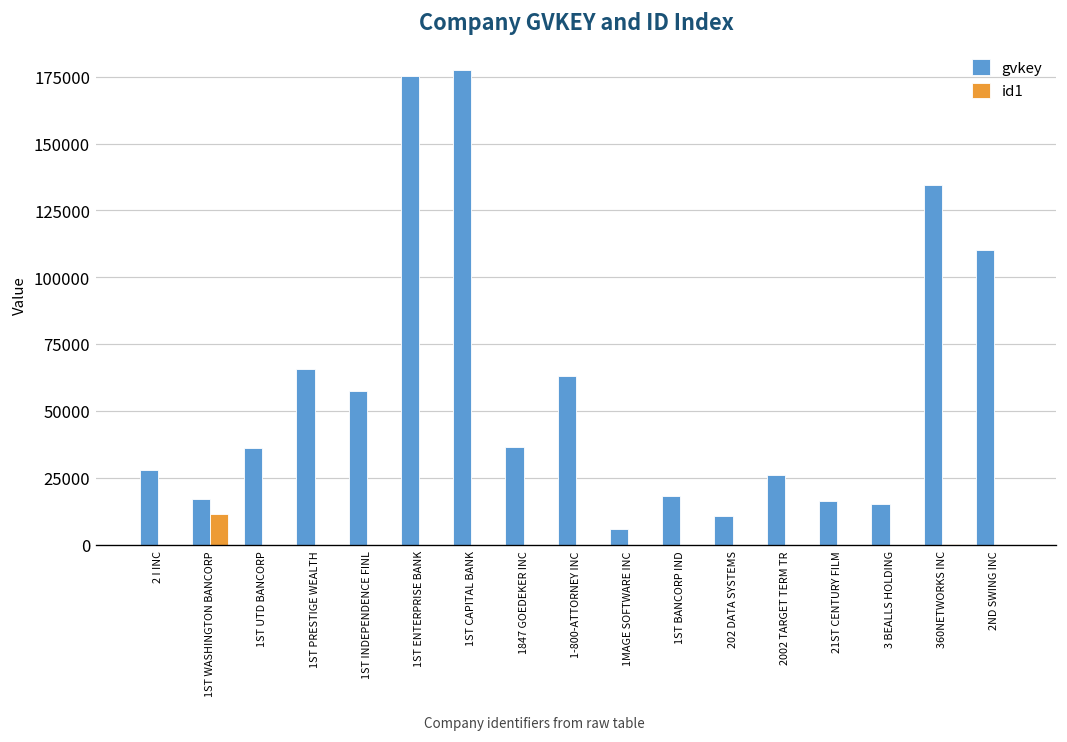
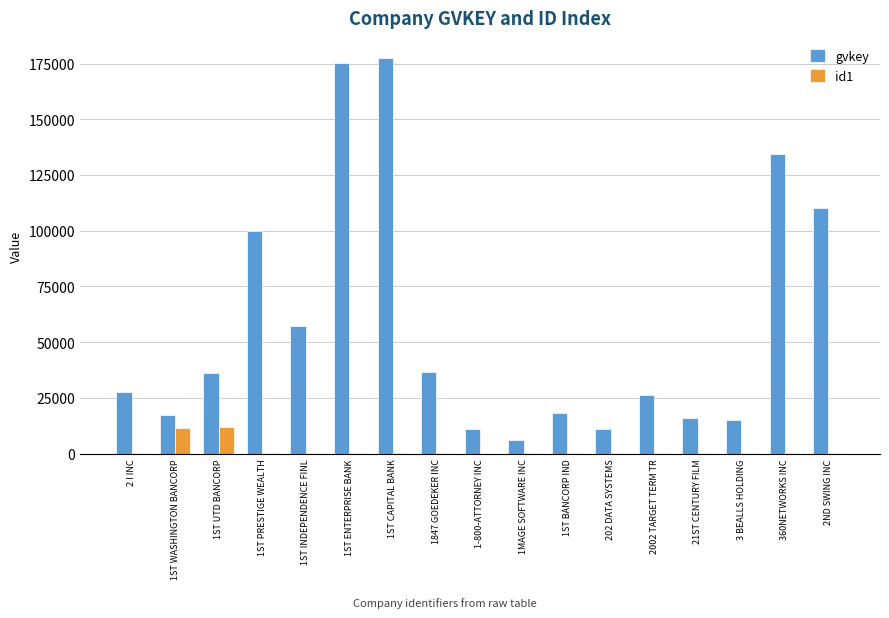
id1, 1ST UTD BANCORP: 0 -> 12000
gvkey, 1ST PRESTIGE WEALTH: 66000 -> 100000
gvkey, 1-800-ATTORNEY INC: 63000 -> 11000
